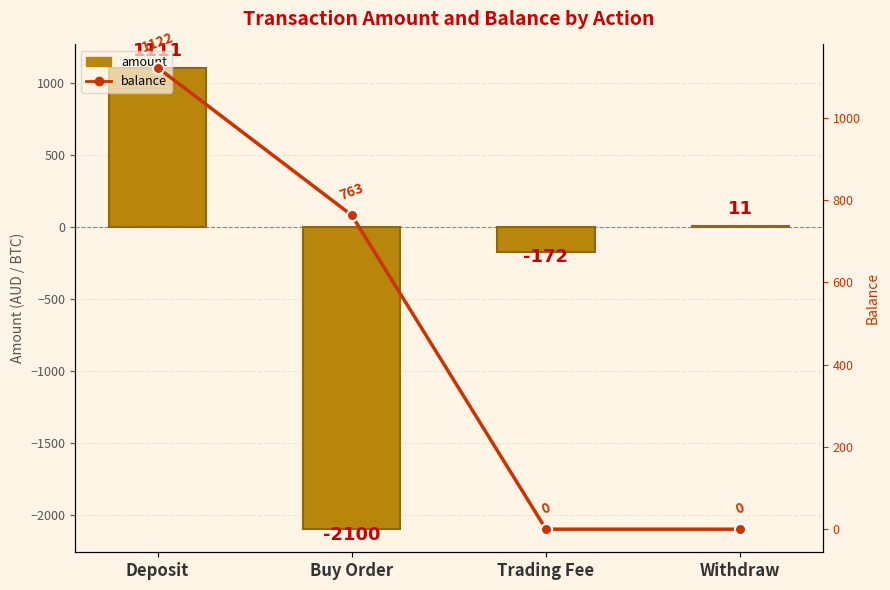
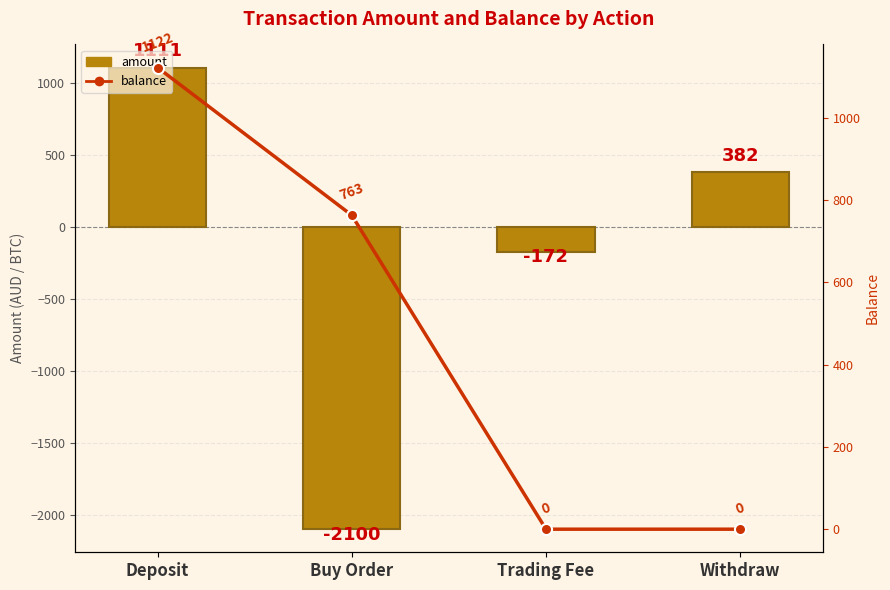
amount, Withdraw: 11 -> 382
